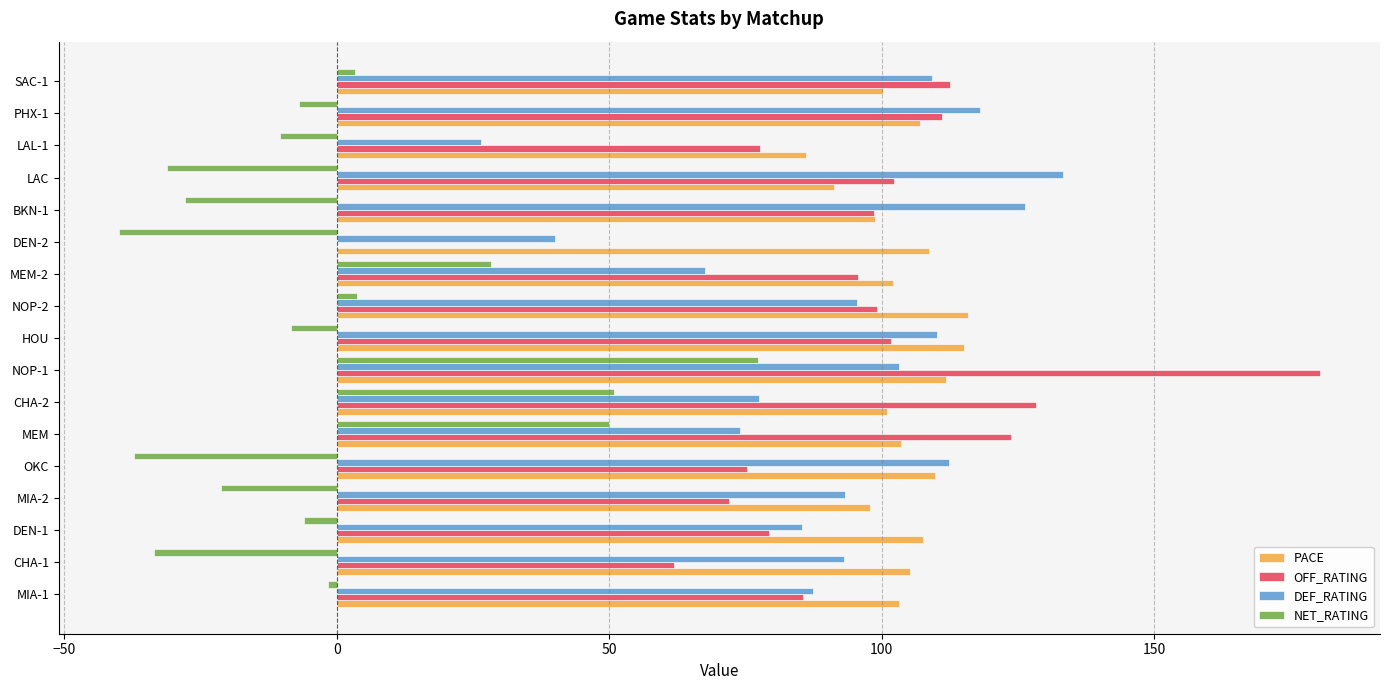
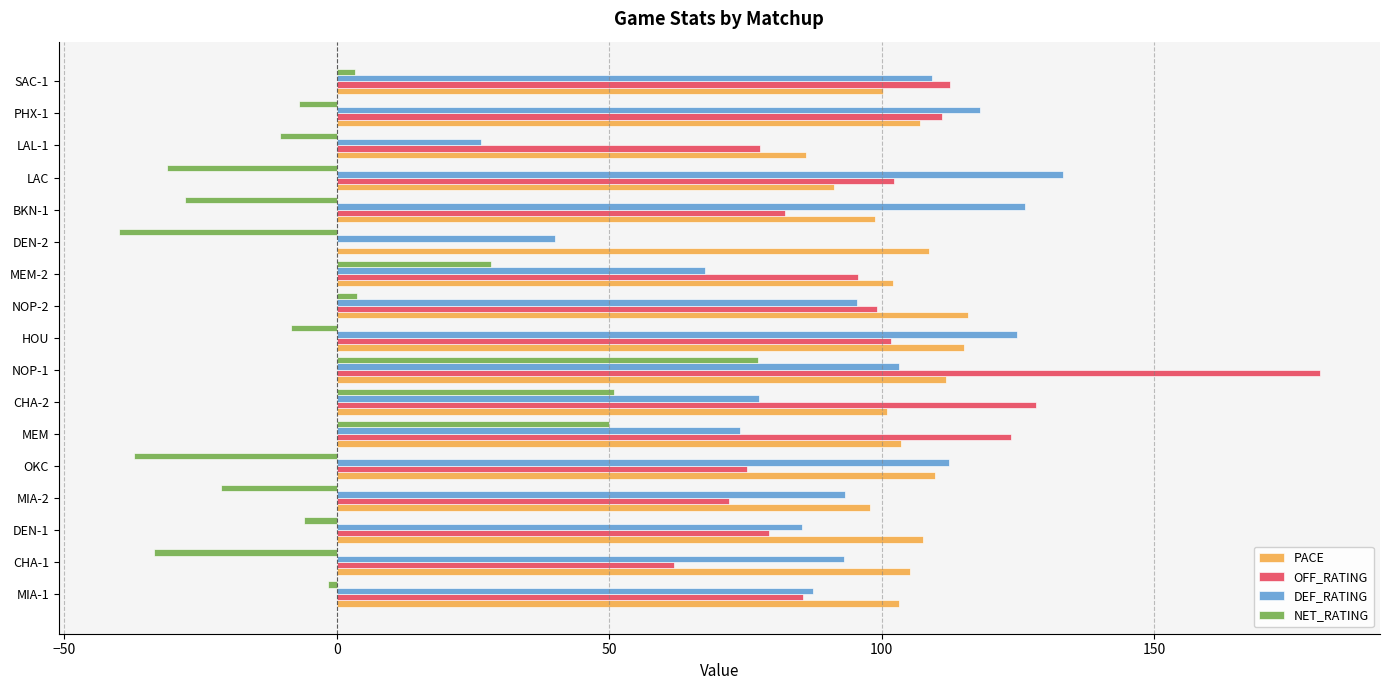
OFF_RATING, BKN-1: 99 -> 82
DEF_RATING, HOU: 110 -> 125
